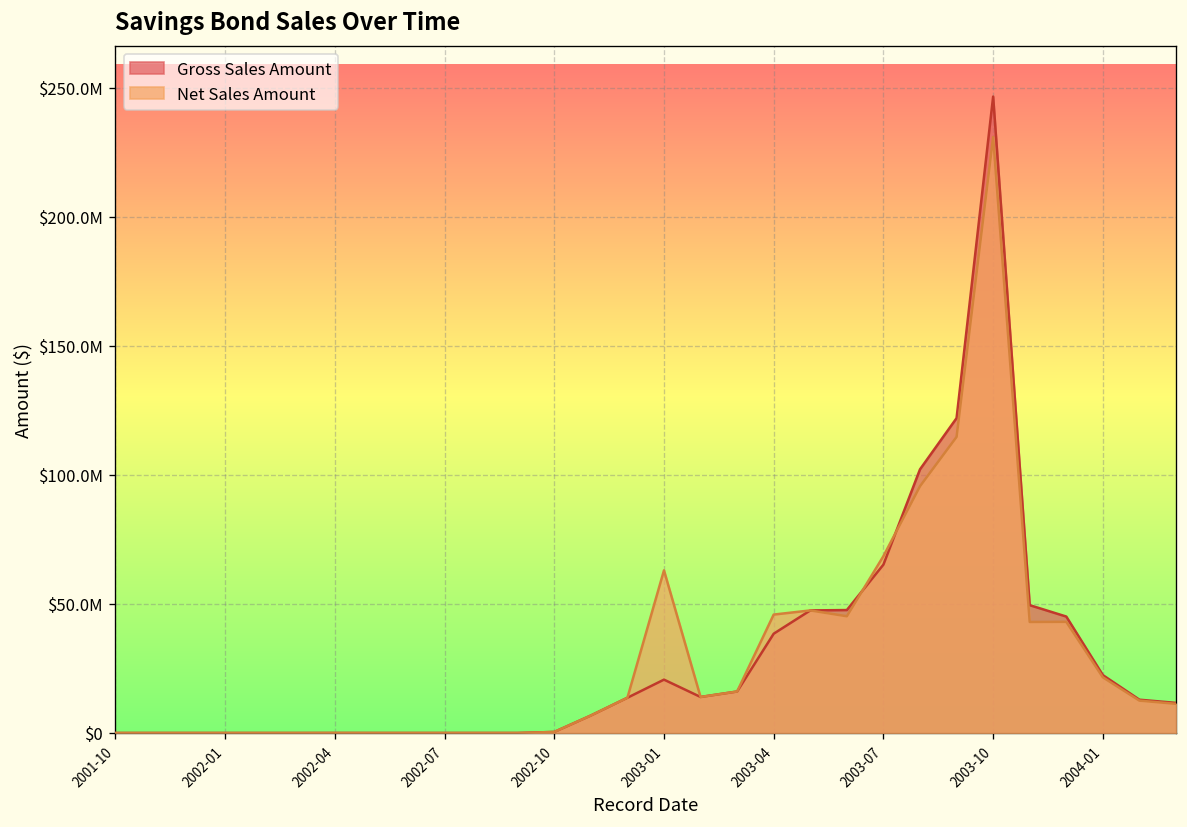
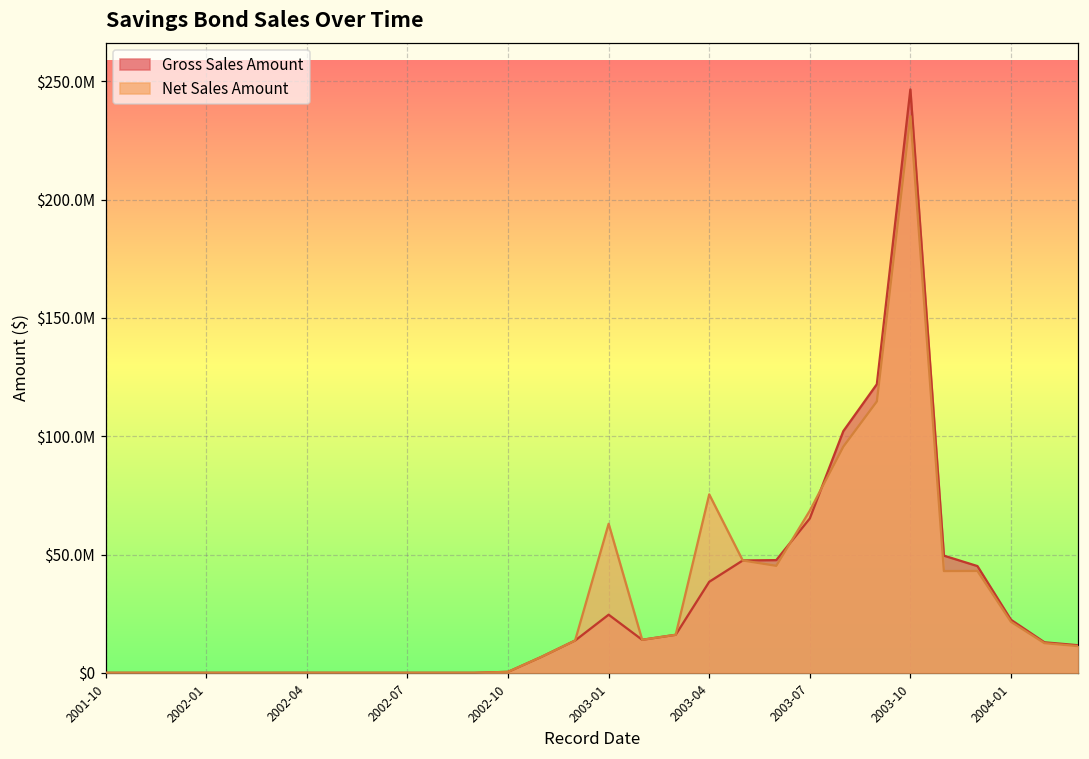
Gross Sales Amount, 2003-01: $21000000 -> $25000000
Net Sales Amount, 2003-04: $46000000 -> $75000000
Net Sales Amount, 2003-10: $231000000 -> $235000000
